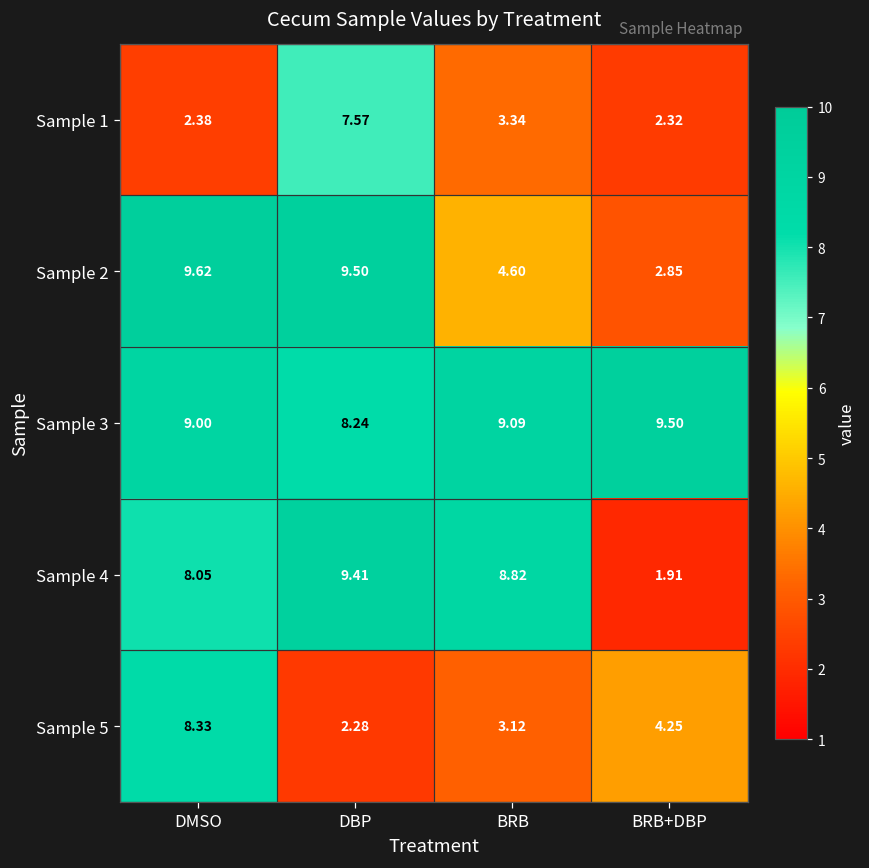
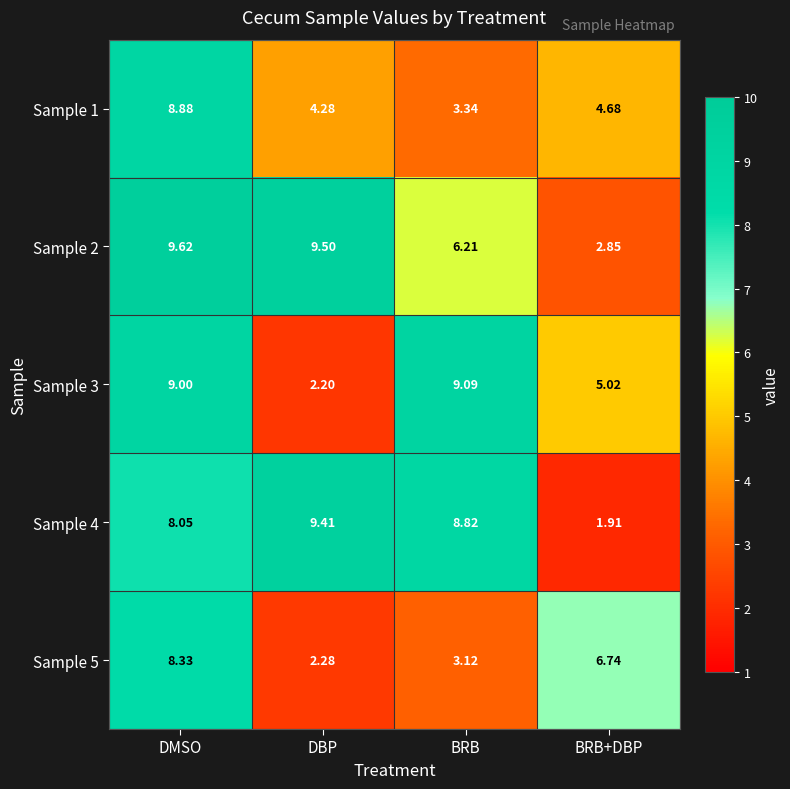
Sample 1, DMSO: 2.38 -> 8.88
Sample 1, DBP: 7.57 -> 4.28
Sample 1, BRB+DBP: 2.32 -> 4.68
Sample 2, BRB: 4.60 -> 6.21
Sample 3, DBP: 8.24 -> 2.20
Sample 3, BRB+DBP: 9.50 -> 5.02
Sample 5, BRB+DBP: 4.25 -> 6.74
